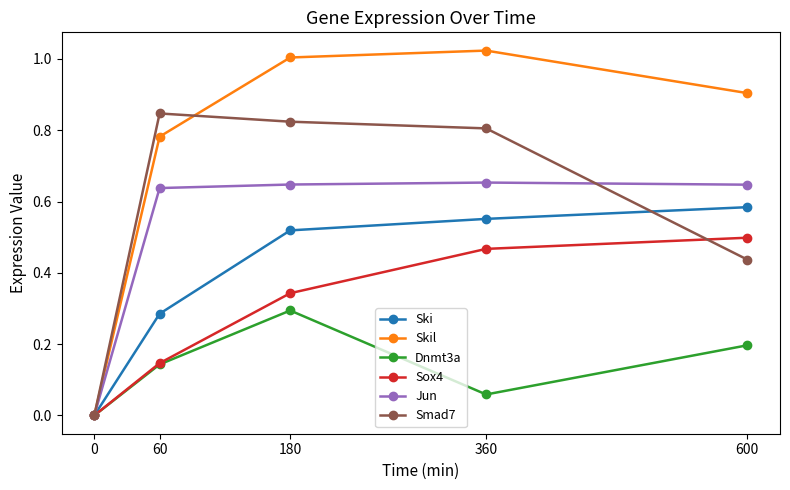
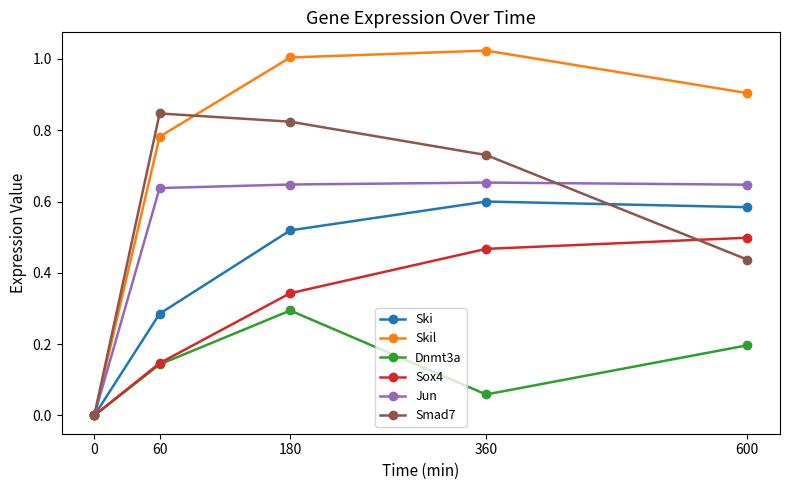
Ski, 360: 0.55 -> 0.60
Smad7, 360: 0.81 -> 0.73
